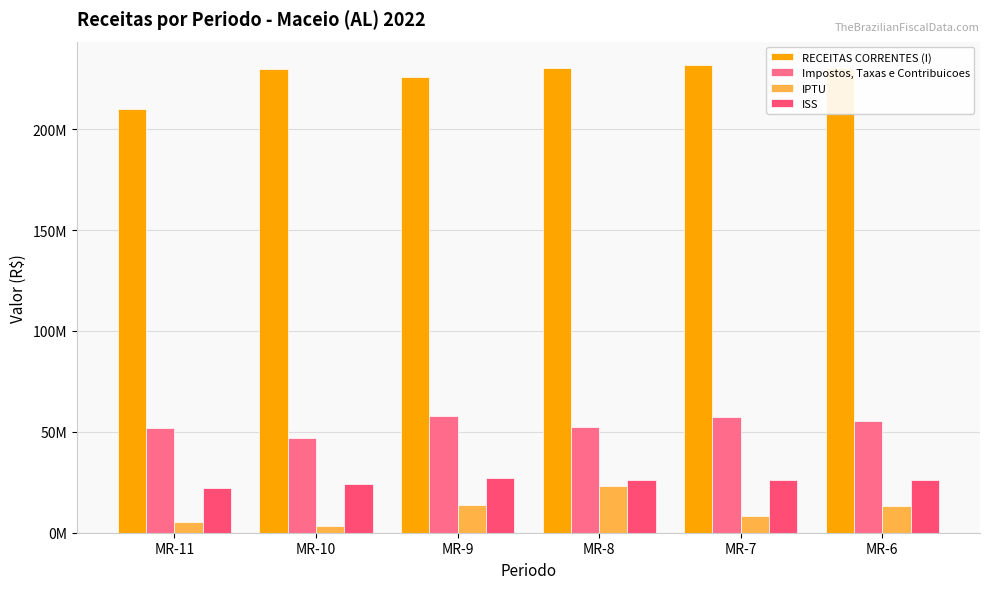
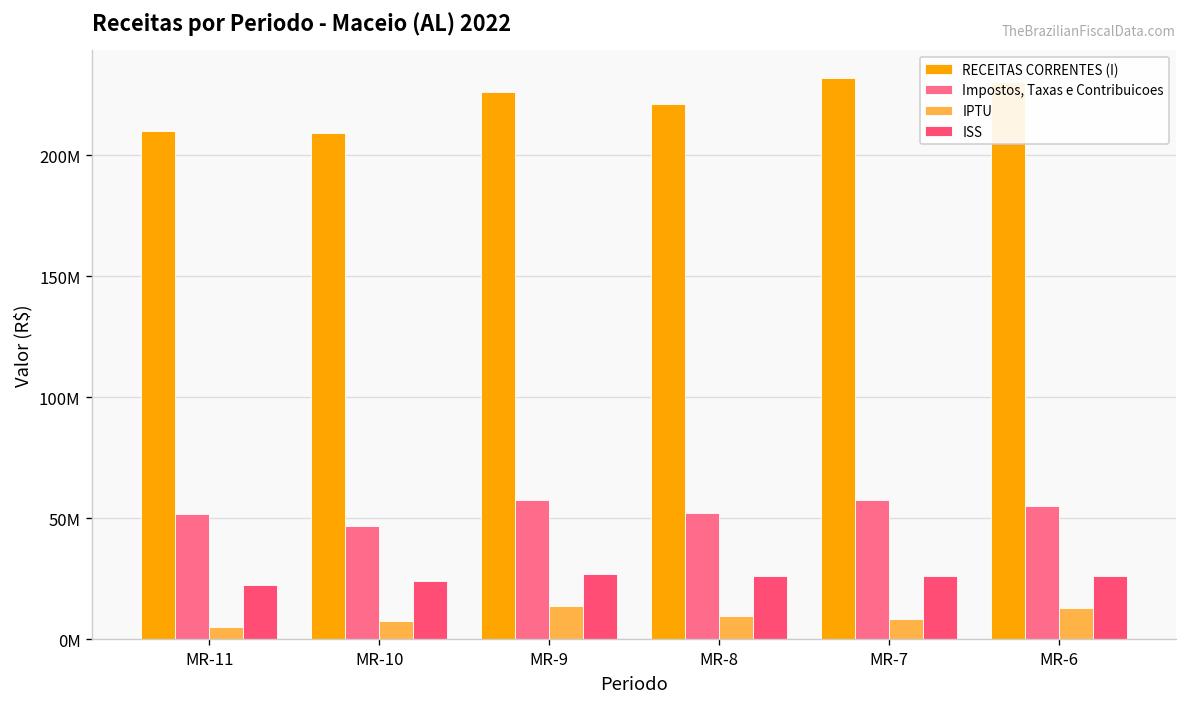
RECEITAS CORRENTES (I), MR-10: 230000000 -> 209000000
IPTU, MR-10: 4000000 -> 8000000
RECEITAS CORRENTES (I), MR-8: 230000000 -> 221000000
IPTU, MR-8: 23000000 -> 10000000
